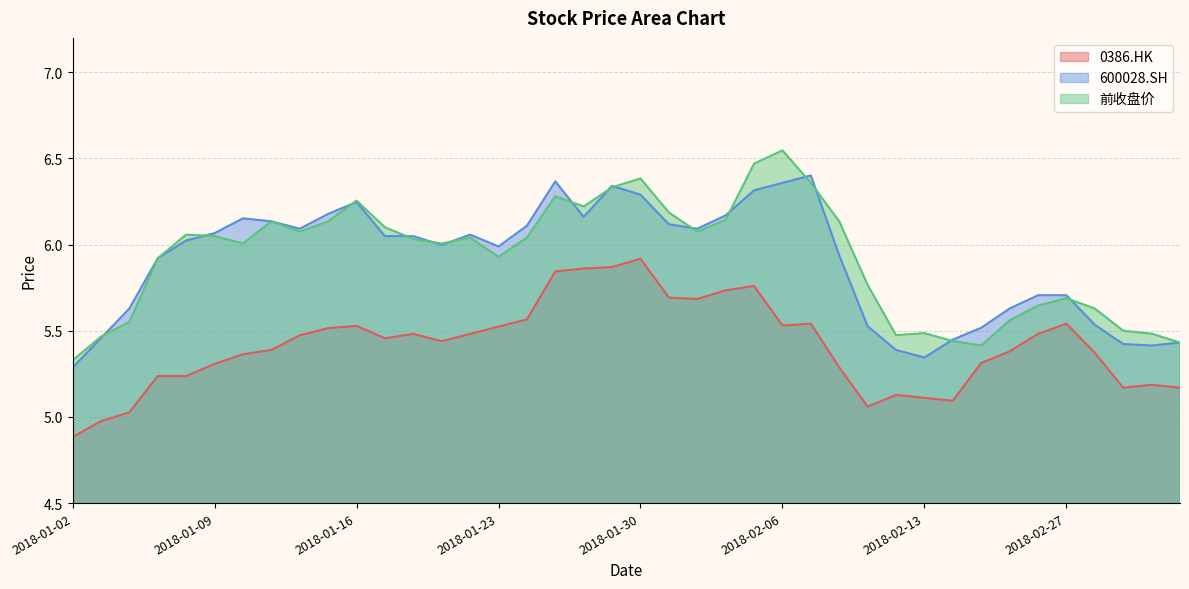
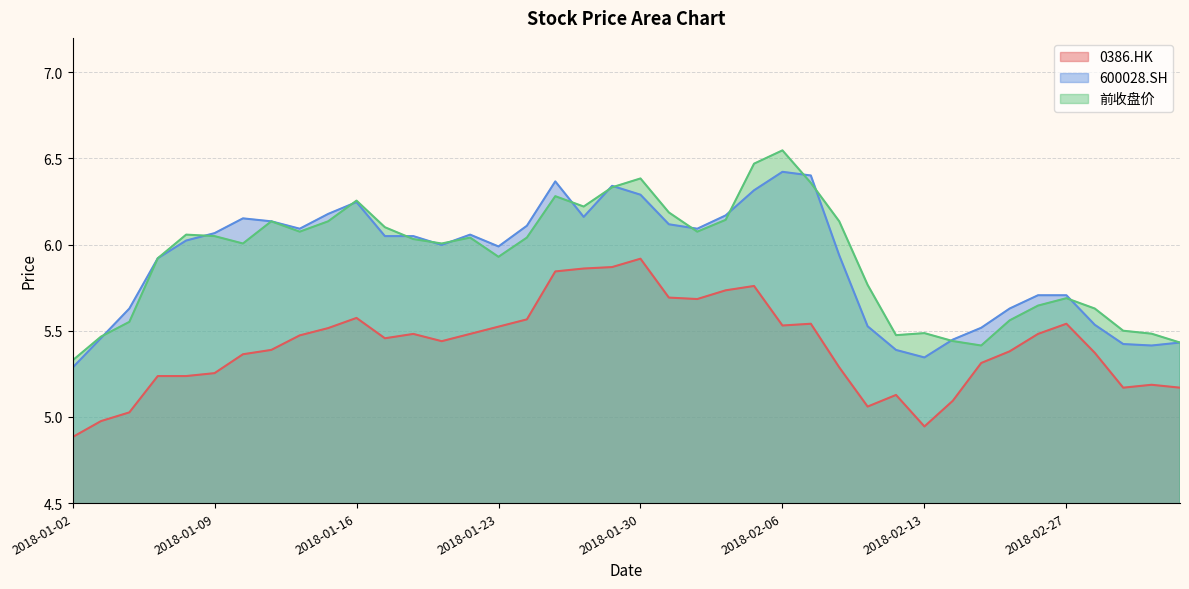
0386.HK, 2018-01-09: 5.31 -> 5.25
0386.HK, 2018-01-16: 5.53 -> 5.57
600028.SH, 2018-02-06: 6.36 -> 6.42
0386.HK, 2018-02-13: 5.11 -> 4.94
